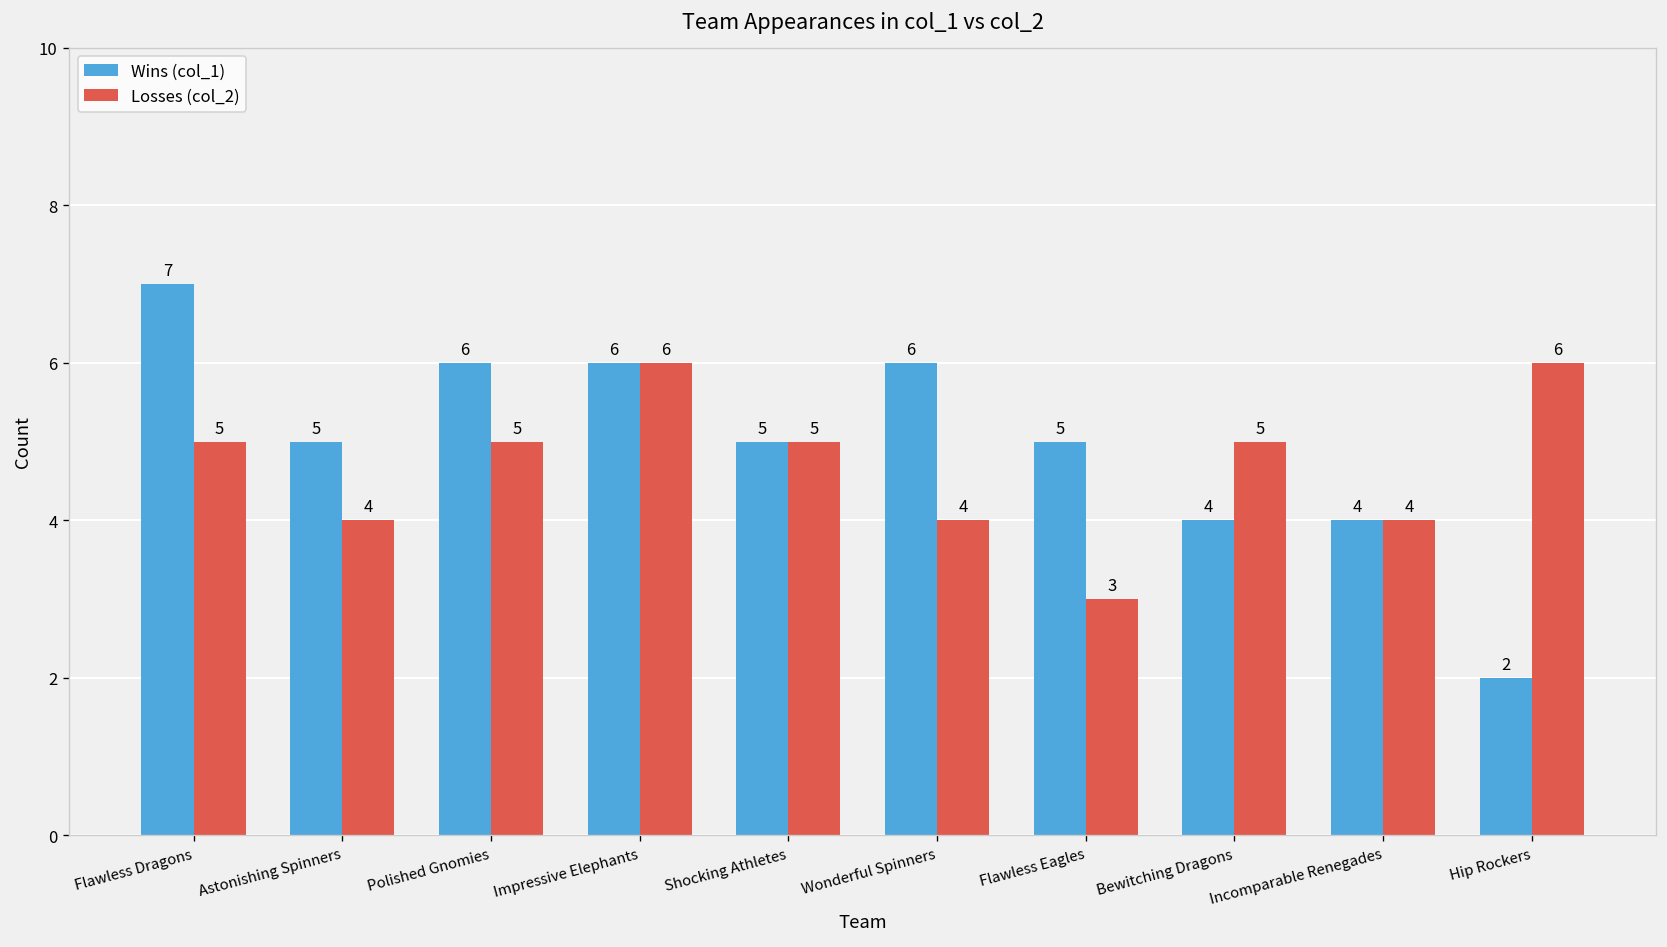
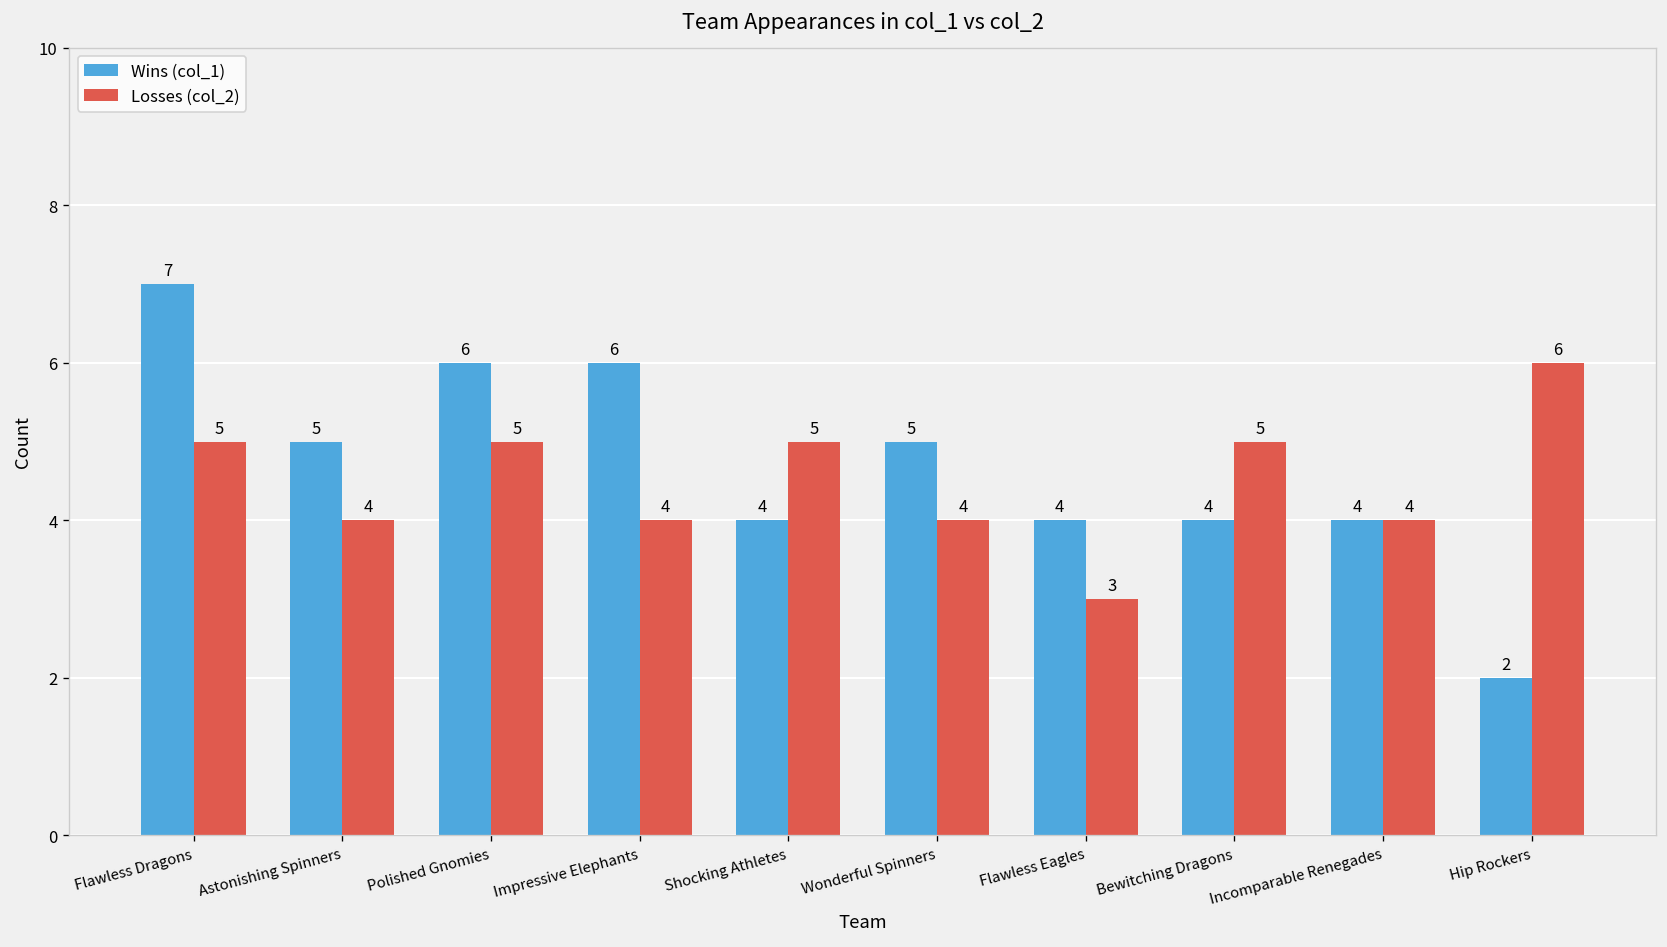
Losses (col_2), Impressive Elephants: 6 -> 4
Wins (col_1), Shocking Athletes: 5 -> 4
Wins (col_1), Wonderful Spinners: 6 -> 5
Wins (col_1), Flawless Eagles: 5 -> 4
